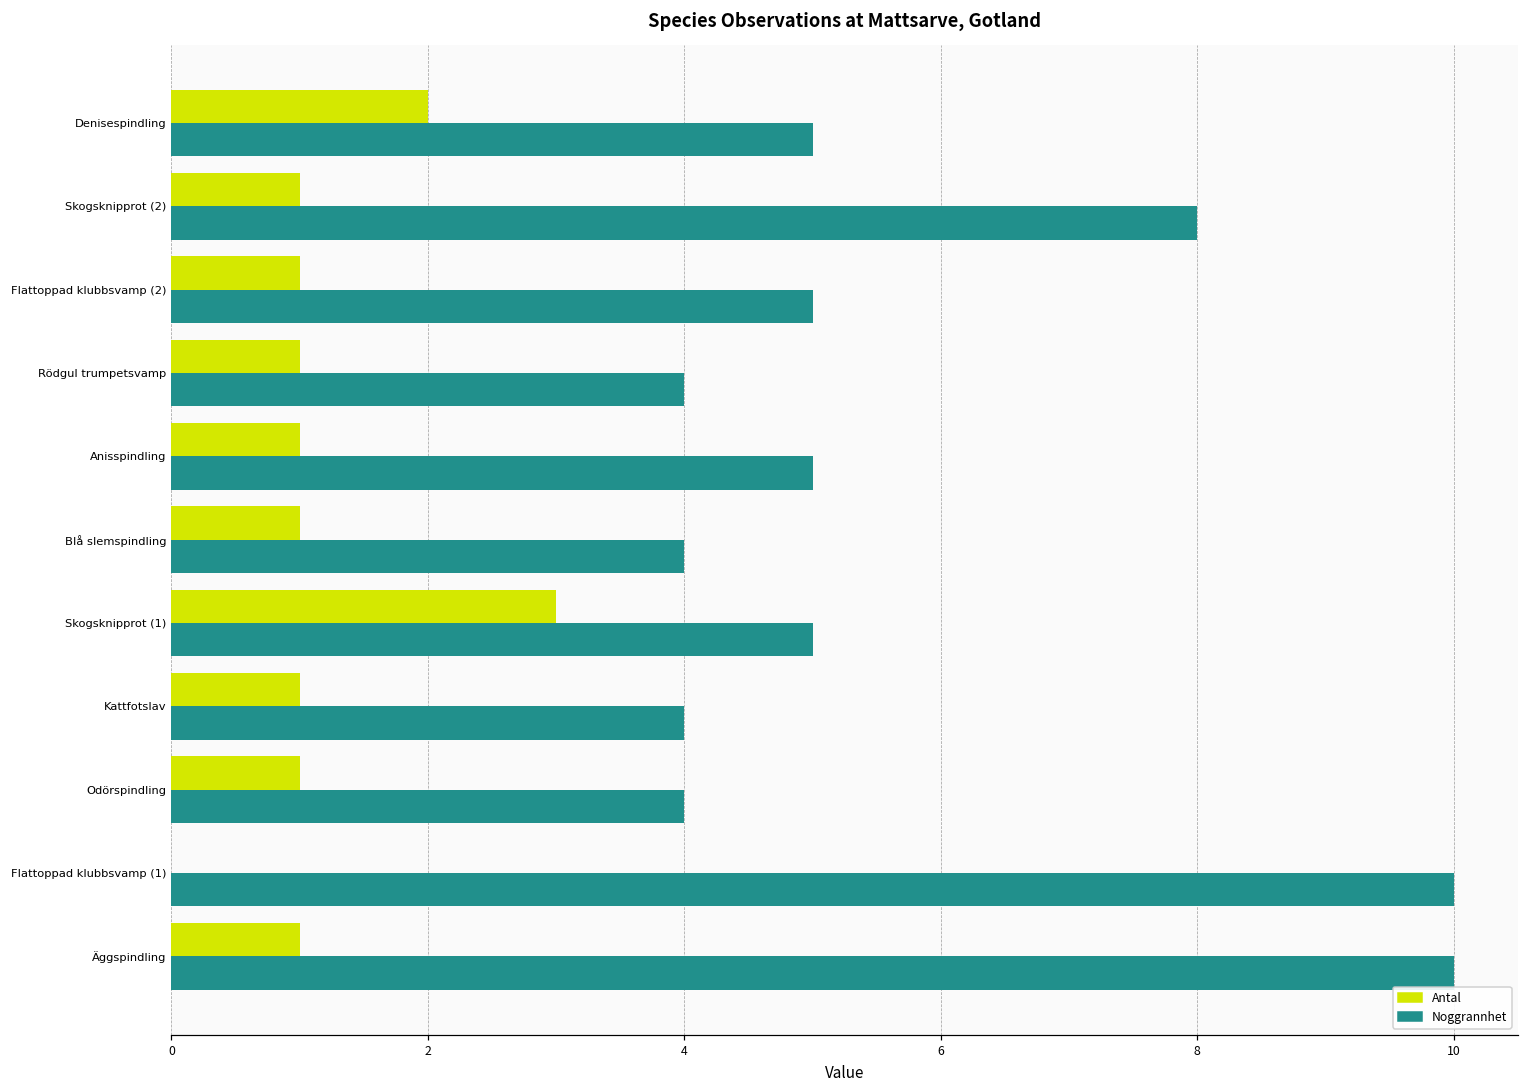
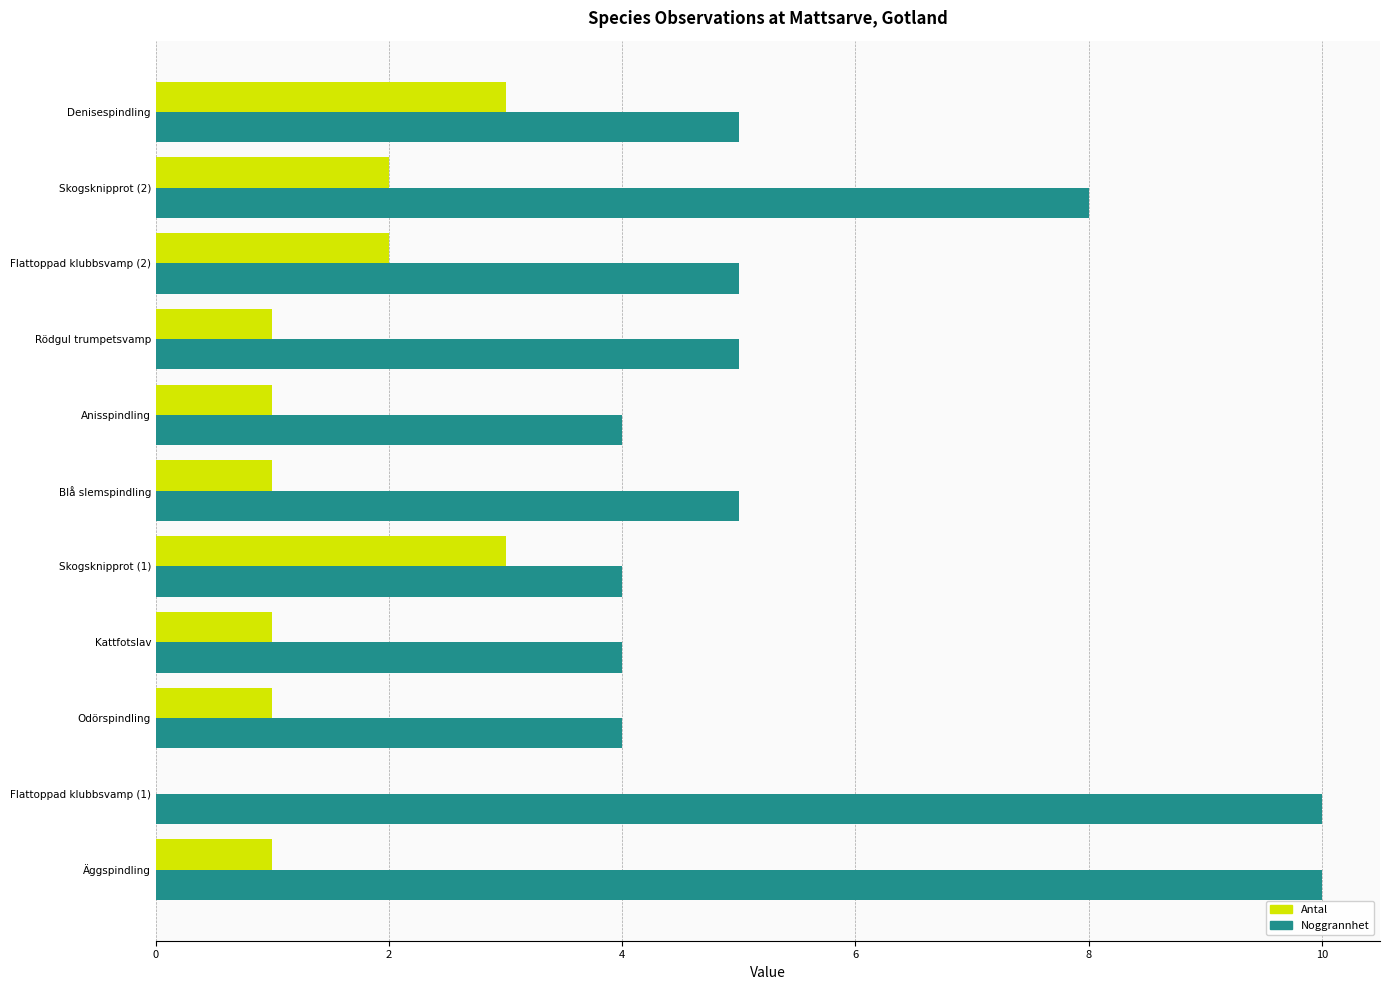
Antal, Denisespindling: 2 -> 3
Antal, Skogsknipprot (2): 1 -> 2
Antal, Flattoppad klubbsvamp (2): 1 -> 2
Noggrannhet, Rödgul trumpetsvamp: 4 -> 5
Noggrannhet, Anisspindling: 5 -> 4
Noggrannhet, Blå slemspindling: 4 -> 5
Noggrannhet, Skogsknipprot (1): 5 -> 4
